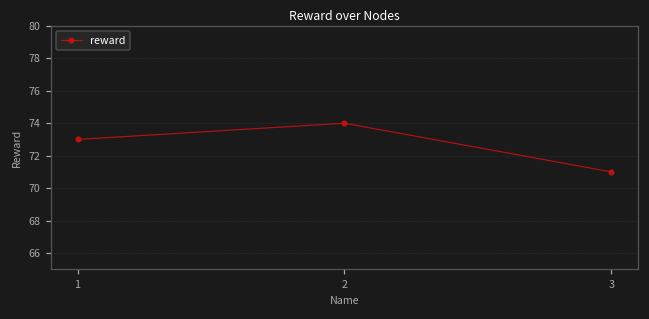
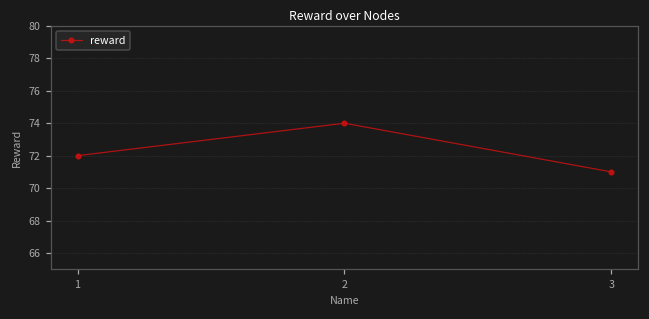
1: 73 -> 72
